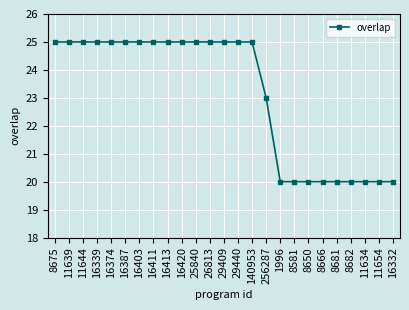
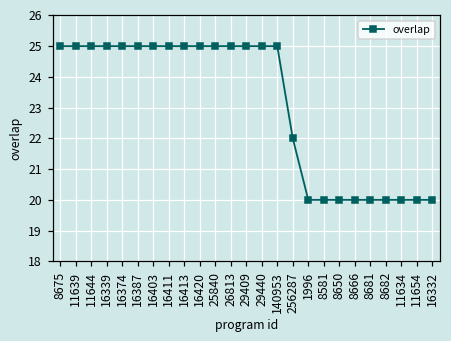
256287: 23 -> 22
